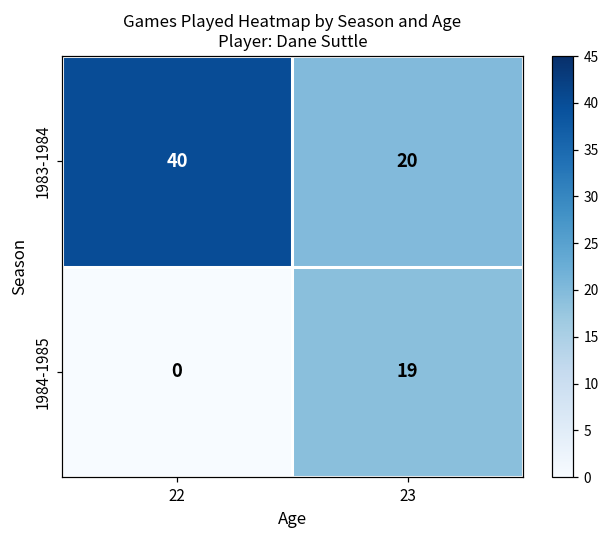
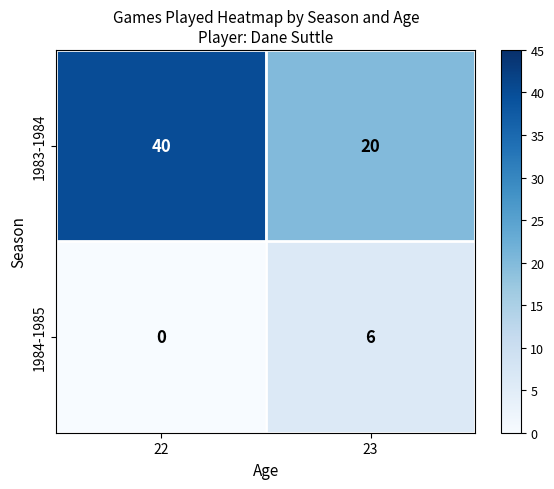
1984-1985, 23: 19 -> 6
